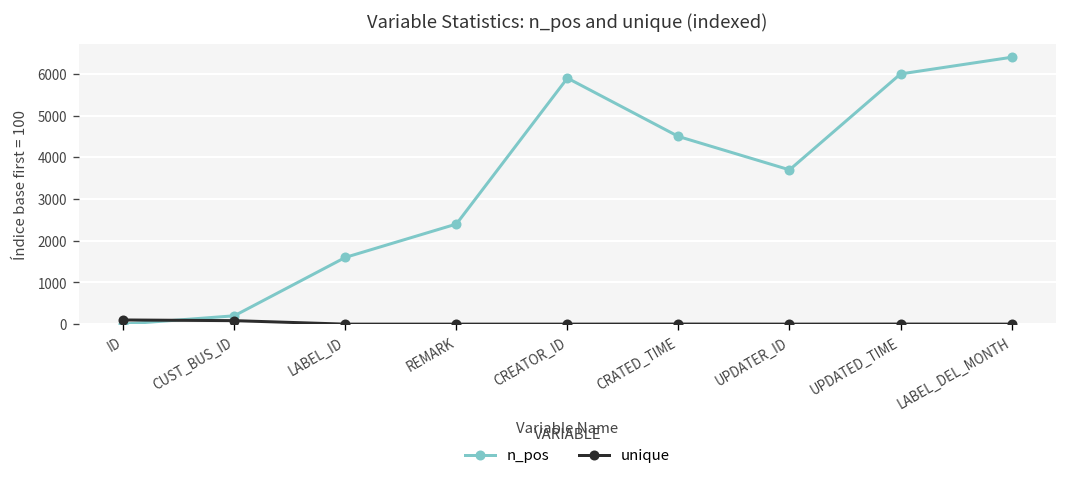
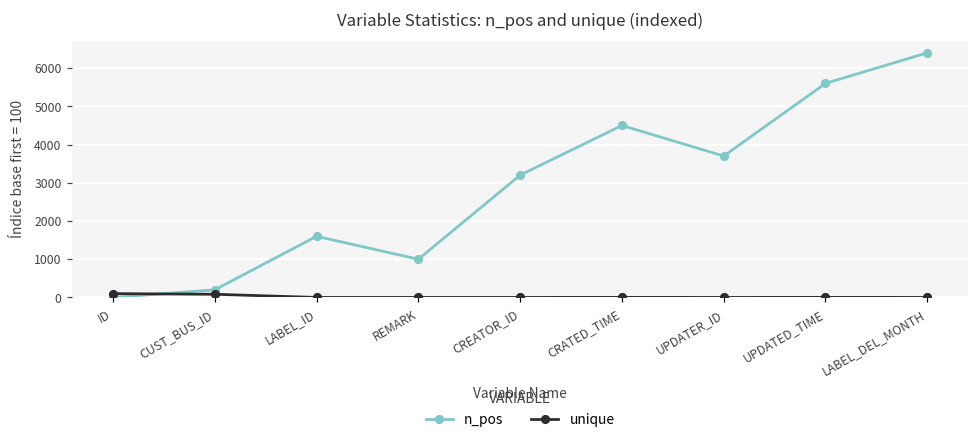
n_pos, REMARK: 2400 -> 1000
n_pos, CREATOR_ID: 5900 -> 3200
n_pos, UPDATED_TIME: 6000 -> 5600
